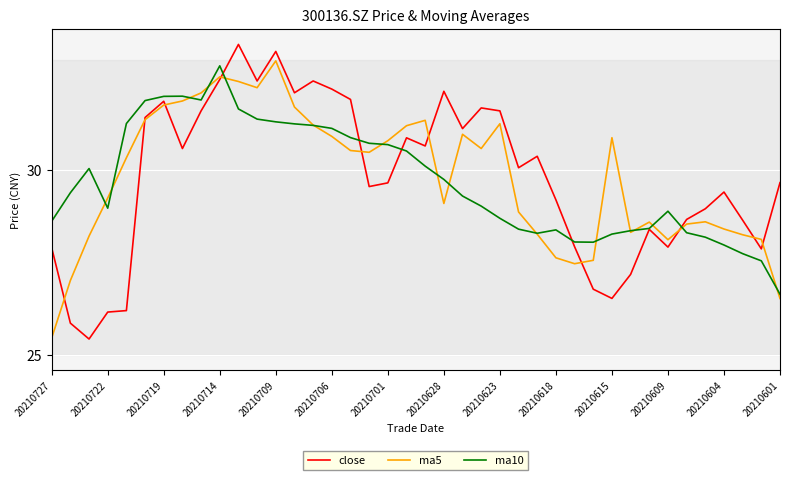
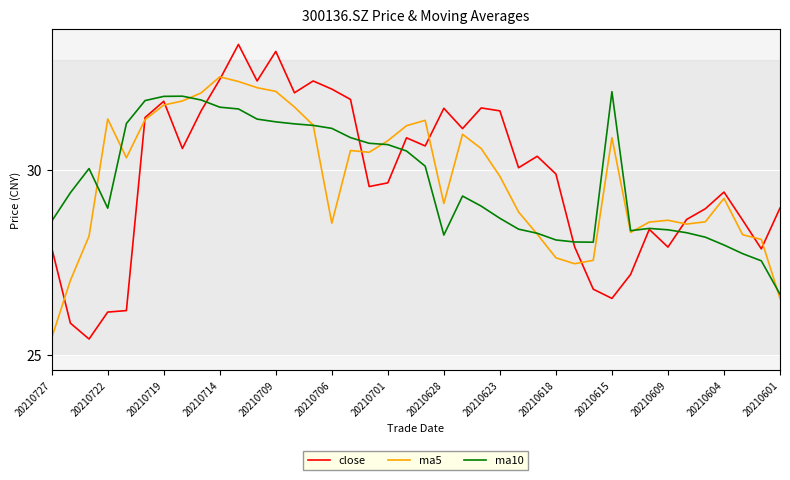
ma5, 20210722: 29.3 -> 31.4
ma10, 20210714: 32.8 -> 31.7
ma5, 20210709: 33.0 -> 32.1
ma5, 20210706: 30.9 -> 28.6
close, 20210628: 32.1 -> 31.7
ma10, 20210628: 29.8 -> 28.2
ma5, 20210623: 31.3 -> 29.8
close, 20210618: 29.2 -> 29.9
ma10, 20210618: 28.4 -> 28.1
ma10, 20210615: 28.3 -> 32.1
ma5, 20210609: 28.1 -> 28.6
ma10, 20210609: 28.9 -> 28.4
ma5, 20210604: 28.4 -> 29.2
close, 20210601: 29.7 -> 29.0
